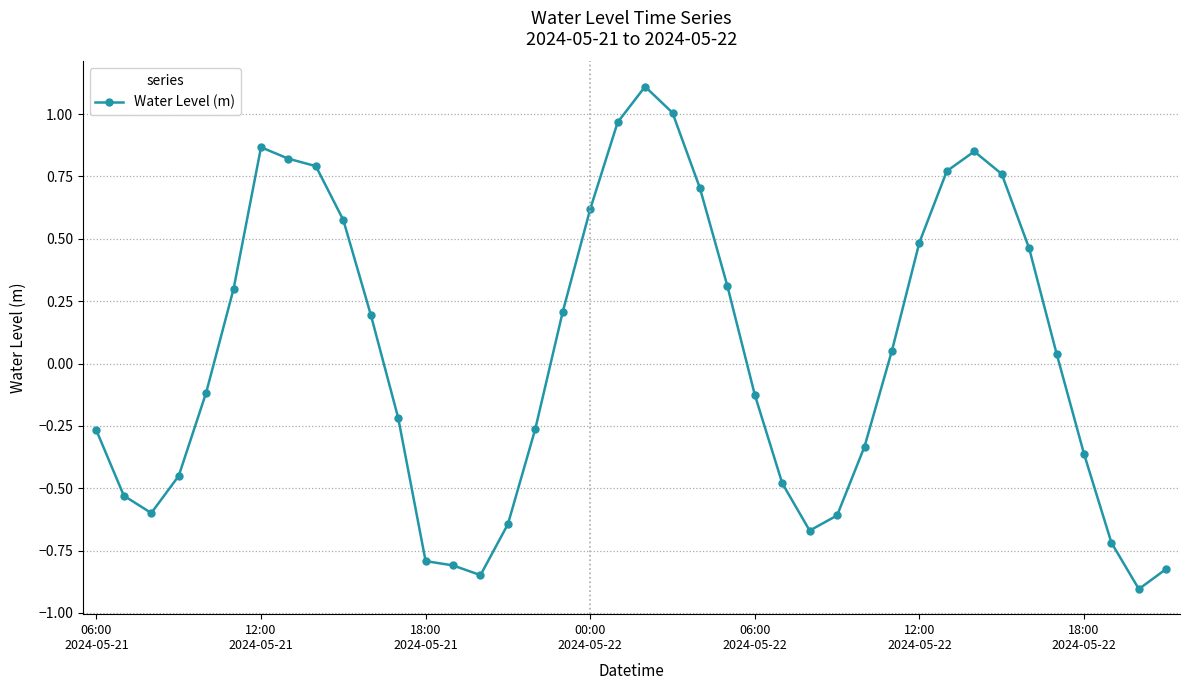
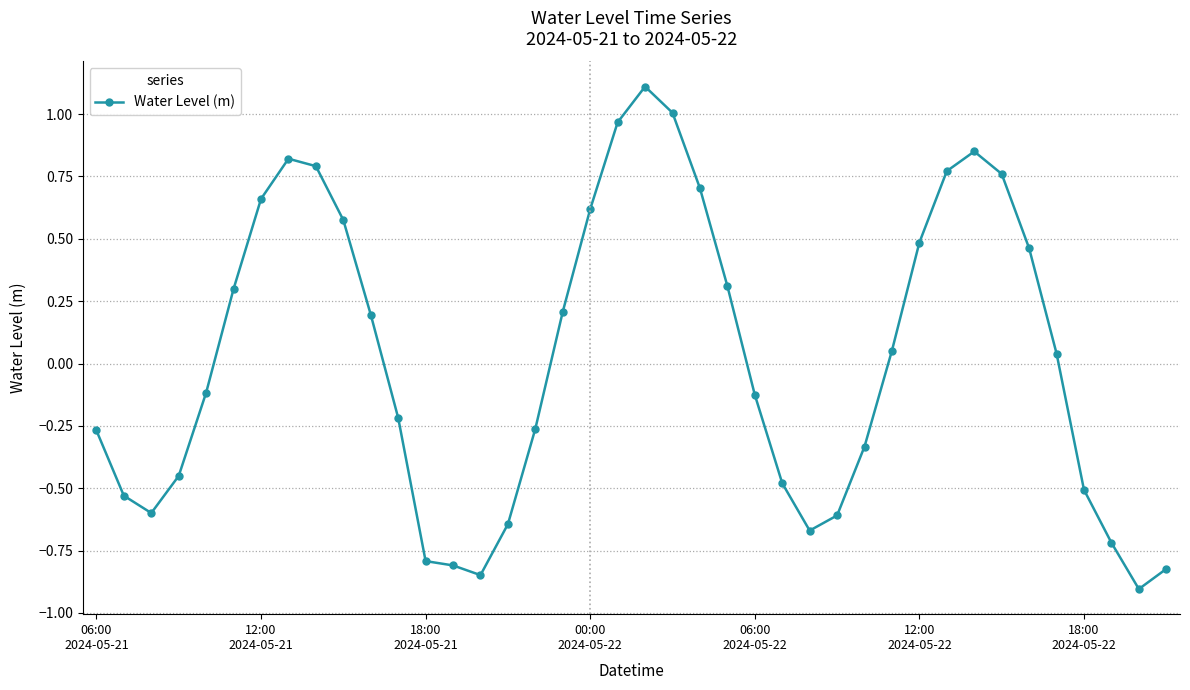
12:00 2024-05-21: 0.87 -> 0.66
18:00 2024-05-22: -0.36 -> -0.51
